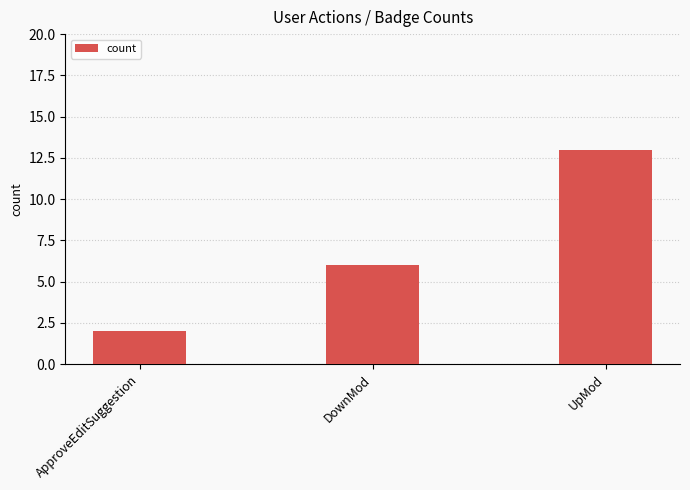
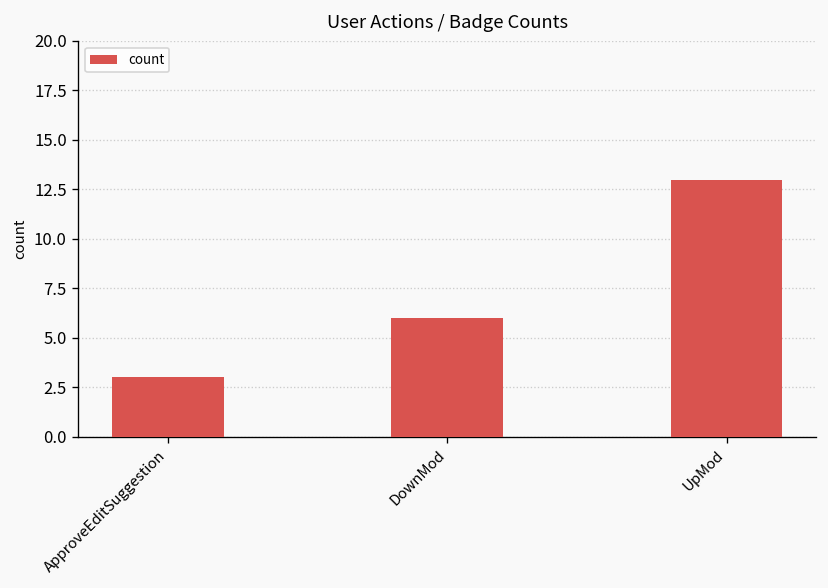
ApproveEditSuggestion: 2 -> 3
